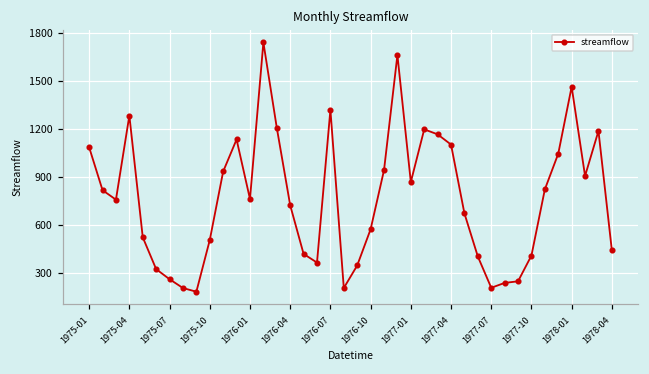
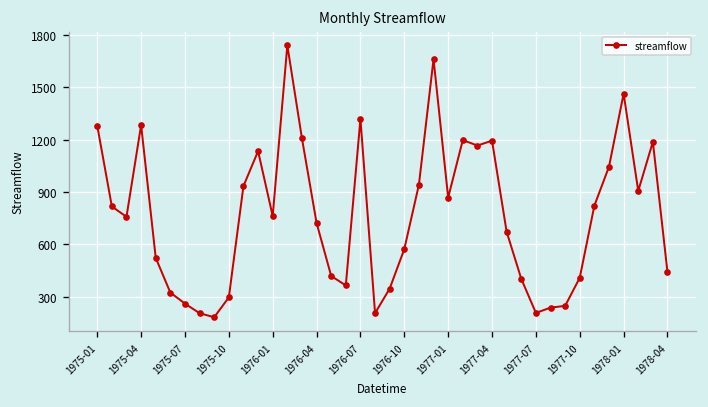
1975-01: 1090 -> 1280
1975-10: 510 -> 300
1977-04: 1100 -> 1190
